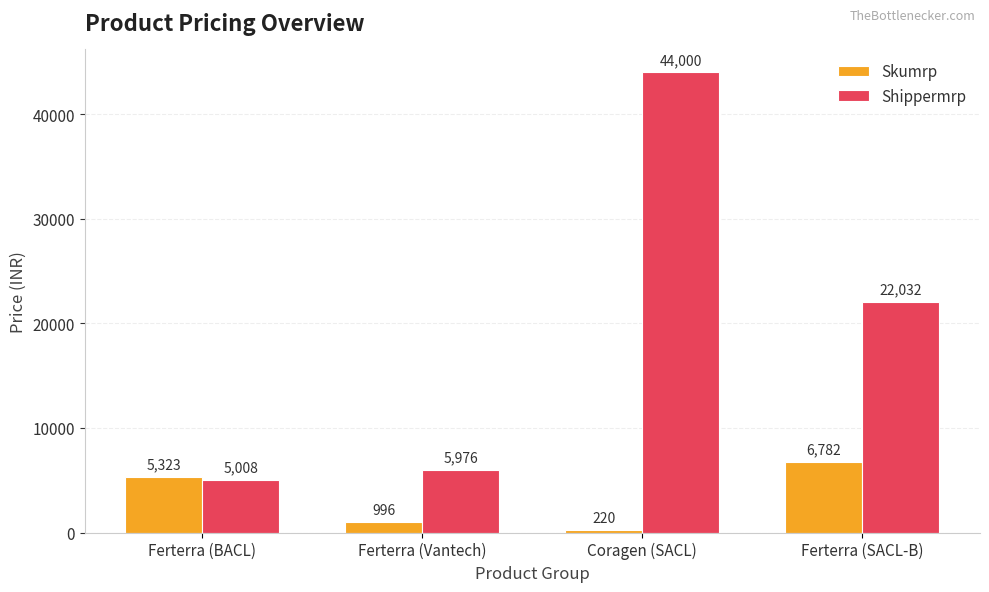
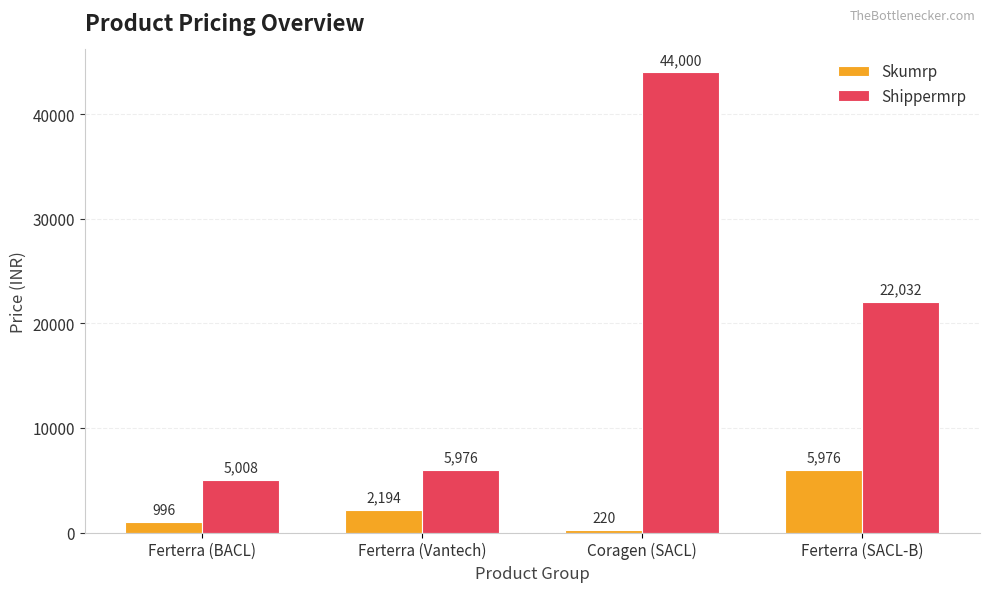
Skumrp, Ferterra (BACL): 5,323 -> 996
Skumrp, Ferterra (Vantech): 996 -> 2,194
Skumrp, Ferterra (SACL-B): 6,782 -> 5,976
